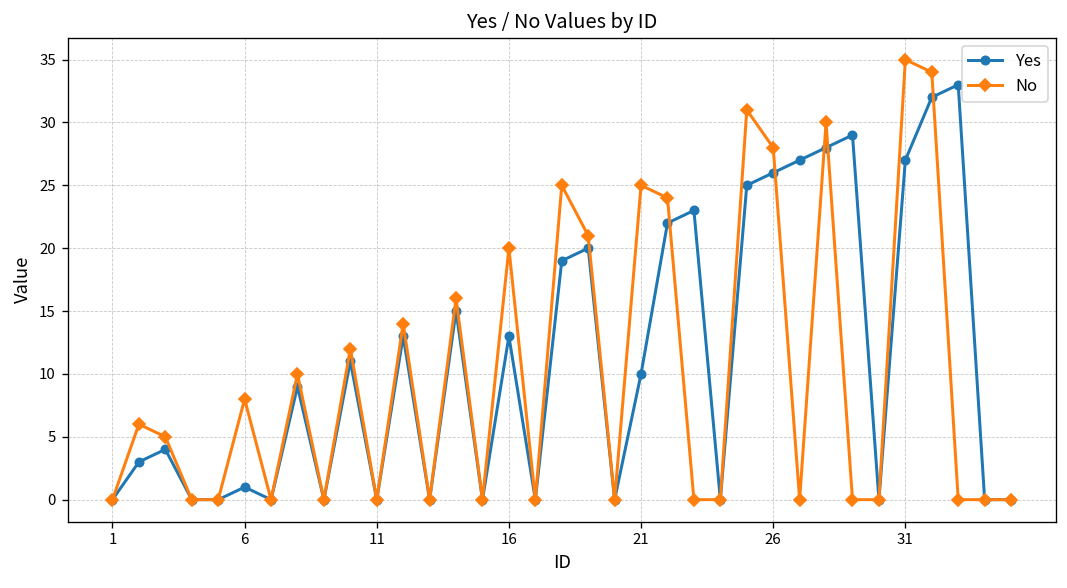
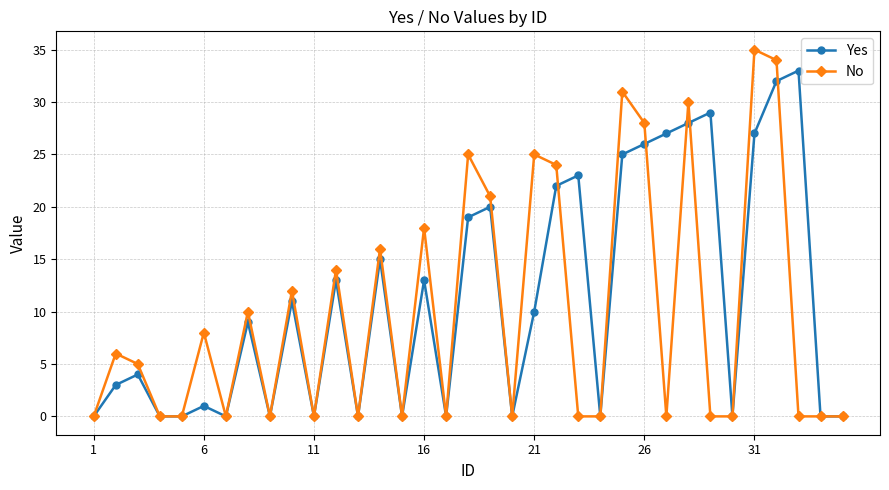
No, 16: 20 -> 18
